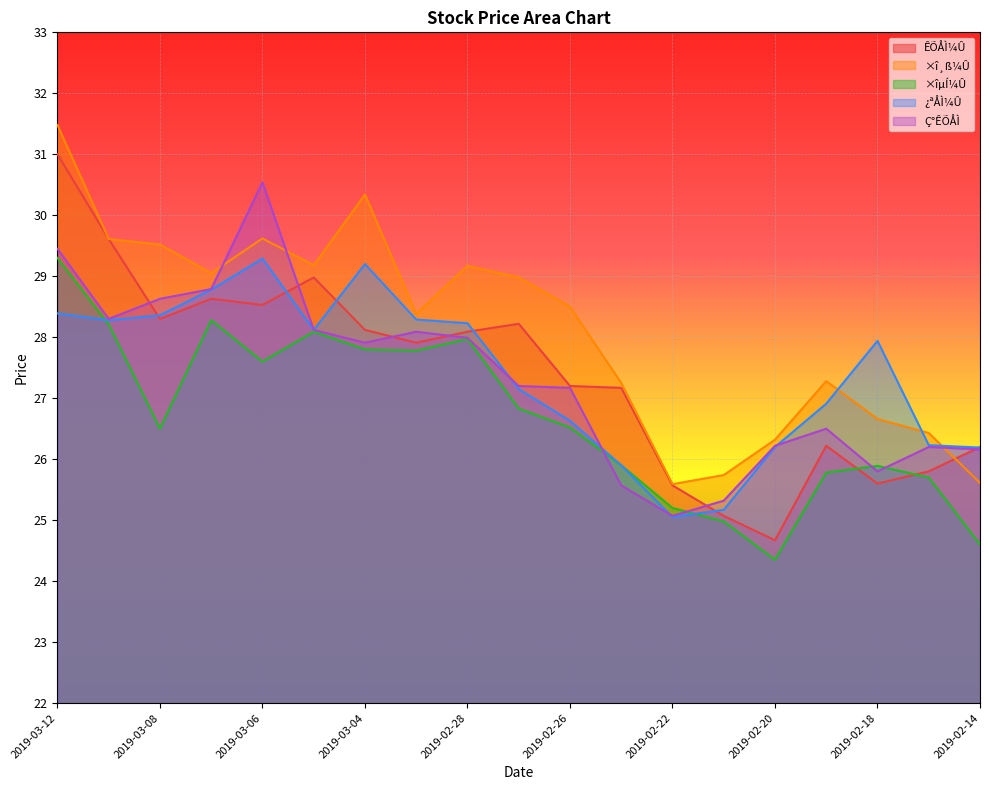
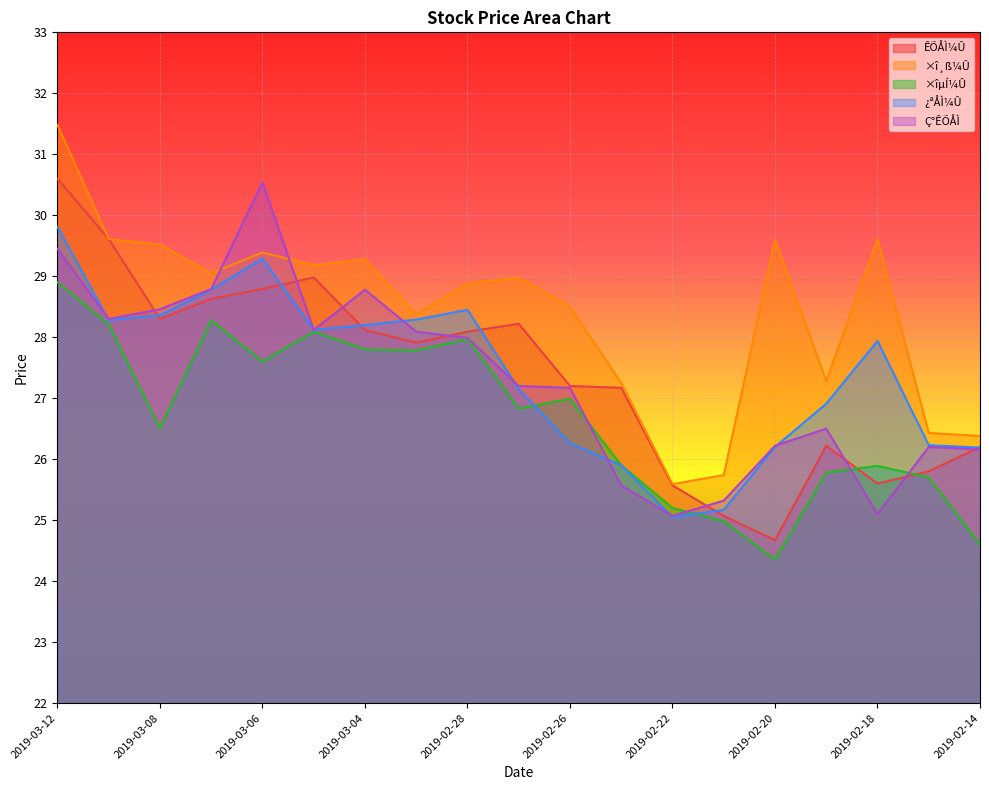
ÊÕÅÌ¼Û, 2019-03-12: 31.0 -> 30.6
×îµÍ¼Û, 2019-03-12: 29.3 -> 28.9
¿ªÅÌ¼Û, 2019-03-12: 28.4 -> 29.8
Ç°ÊÕÅÌ, 2019-03-08: 28.6 -> 28.5
ÊÕÅÌ¼Û, 2019-03-06: 28.5 -> 28.8
×î¸ß¼Û, 2019-03-06: 29.6 -> 29.4
×î¸ß¼Û, 2019-03-04: 30.3 -> 29.3
¿ªÅÌ¼Û, 2019-03-04: 29.2 -> 28.2
Ç°ÊÕÅÌ, 2019-03-04: 27.9 -> 28.8
×î¸ß¼Û, 2019-02-28: 29.2 -> 28.9
¿ªÅÌ¼Û, 2019-02-28: 28.2 -> 28.5
×îµÍ¼Û, 2019-02-26: 26.5 -> 27.0
¿ªÅÌ¼Û, 2019-02-26: 26.6 -> 26.3
×î¸ß¼Û, 2019-02-20: 26.3 -> 29.6
×î¸ß¼Û, 2019-02-18: 26.7 -> 29.6
Ç°ÊÕÅÌ, 2019-02-18: 25.8 -> 25.1
×î¸ß¼Û, 2019-02-14: 25.6 -> 26.4
